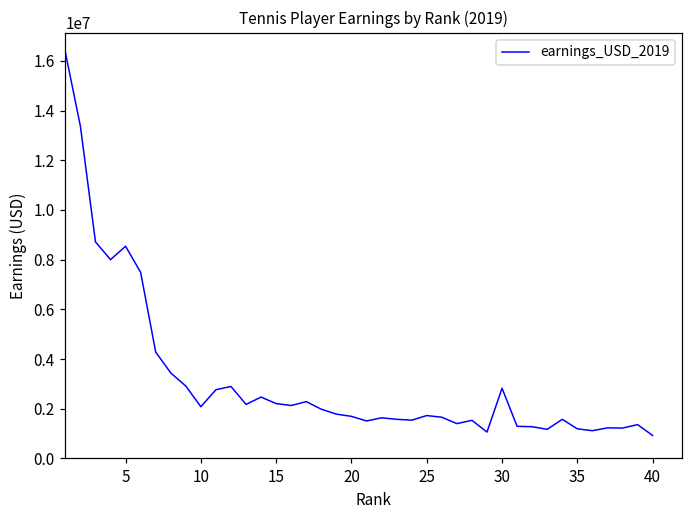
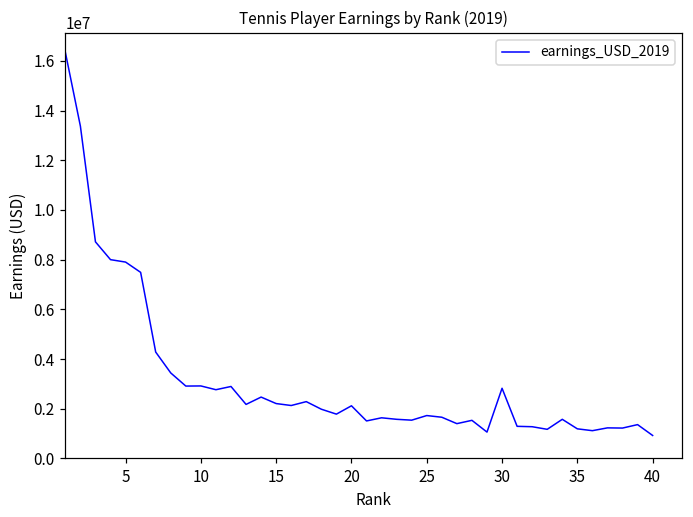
5: 8500000 -> 7900000
10: 2100000 -> 2900000
20: 1700000 -> 2100000
